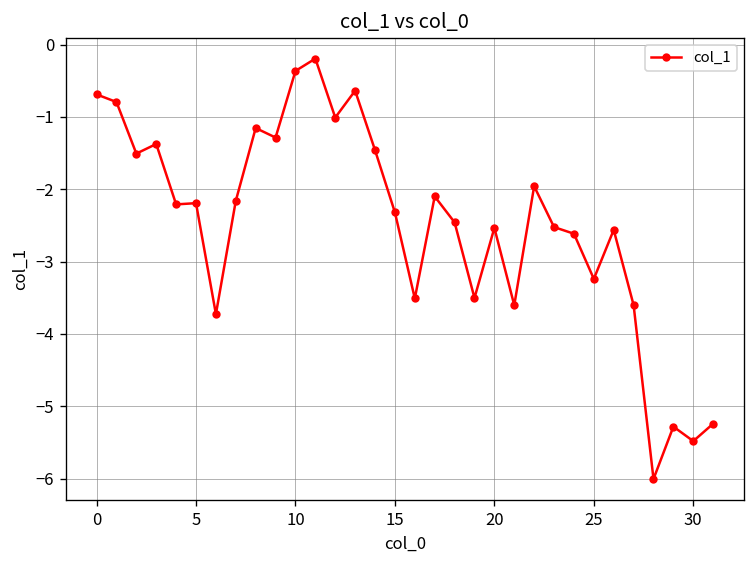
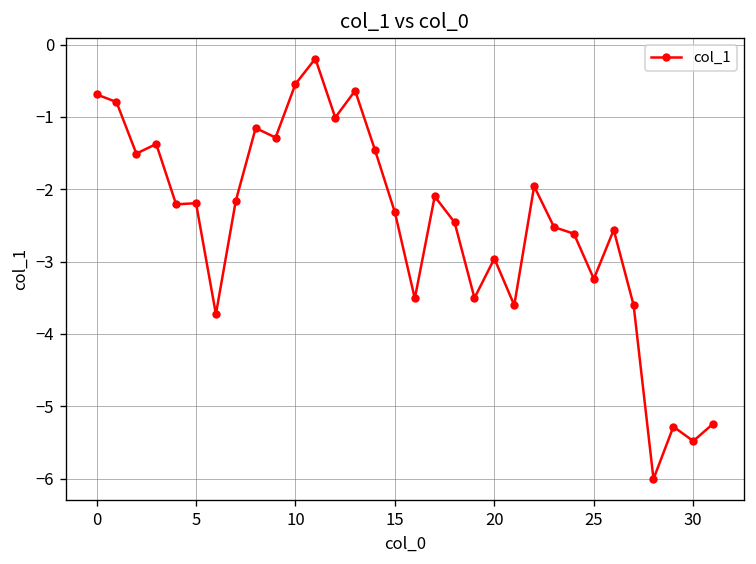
10: -0.4 -> -0.5
20: -2.5 -> -3.0
